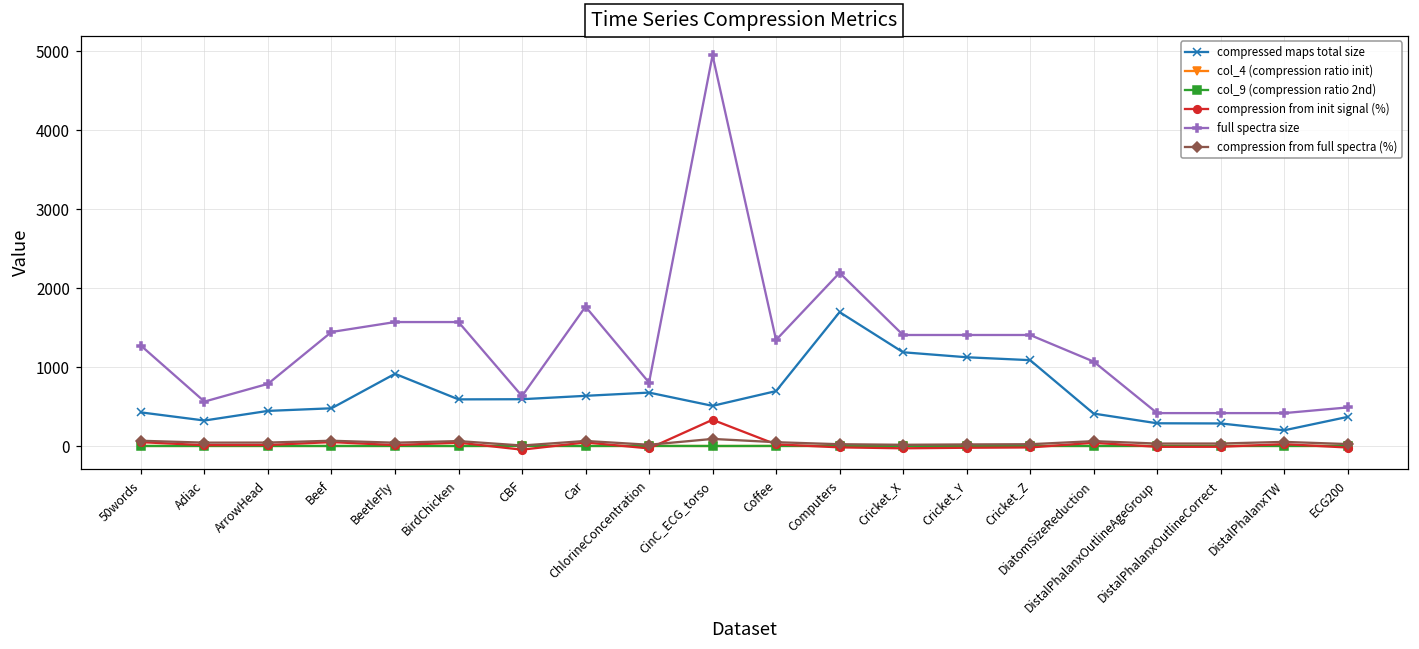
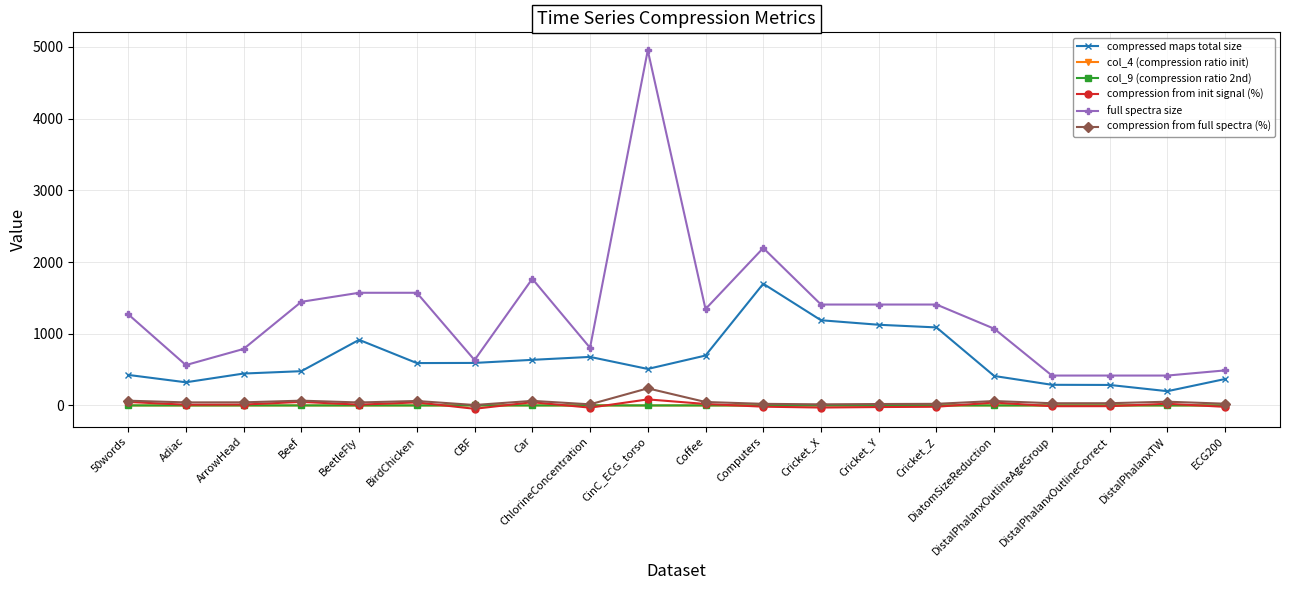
compression from init signal (%), CinC_ECG_torso: 300 -> 100
compression from full spectra (%), CinC_ECG_torso: 100 -> 200
